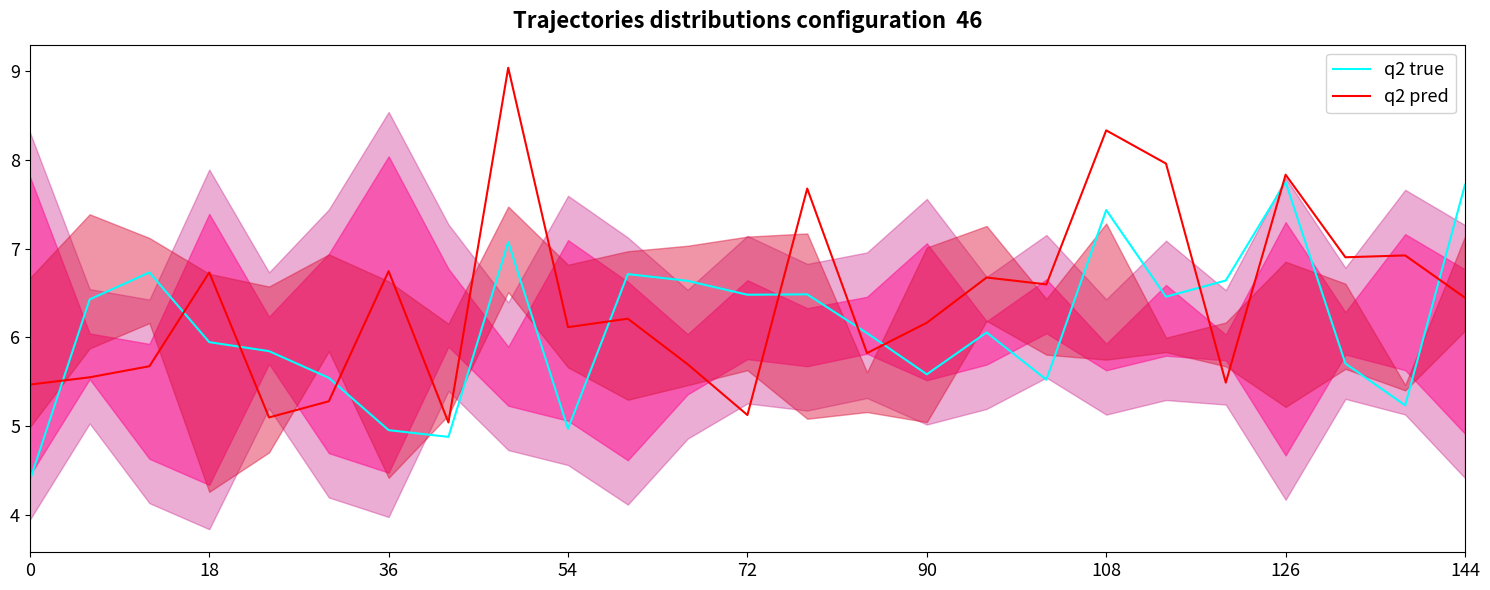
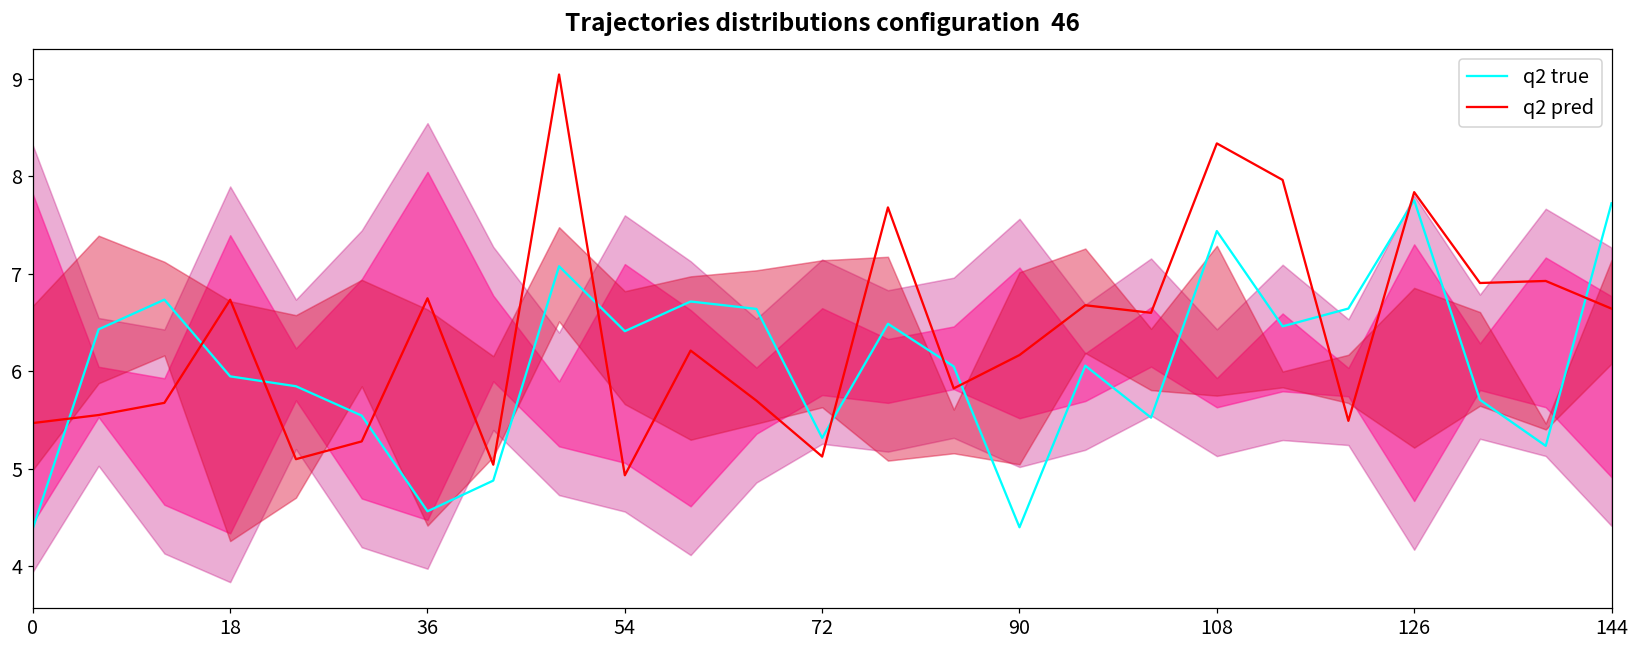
q2 true, 36: 5.0 -> 4.6
q2 true, 54: 5.0 -> 6.4
q2 pred, 54: 6.1 -> 4.9
q2 true, 72: 6.5 -> 5.3
q2 true, 90: 5.6 -> 4.4
q2 pred, 144: 6.4 -> 6.6
